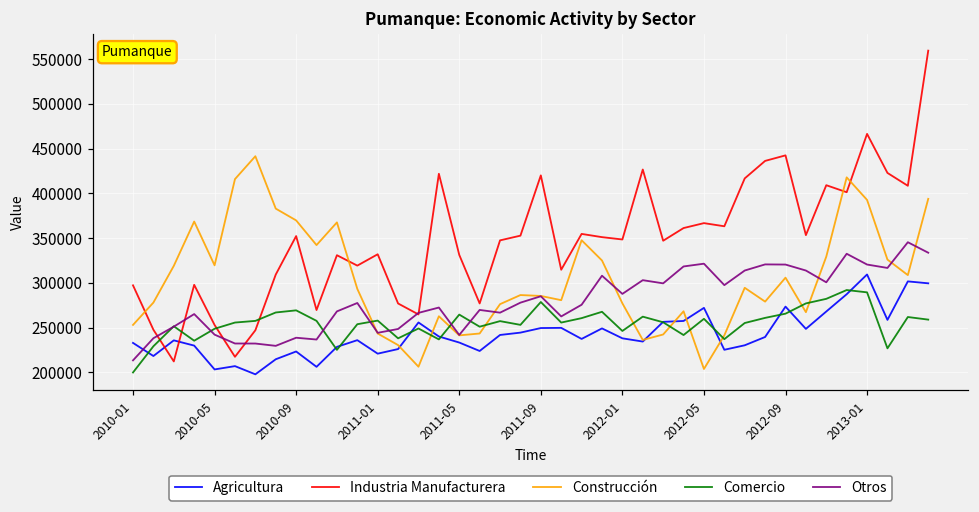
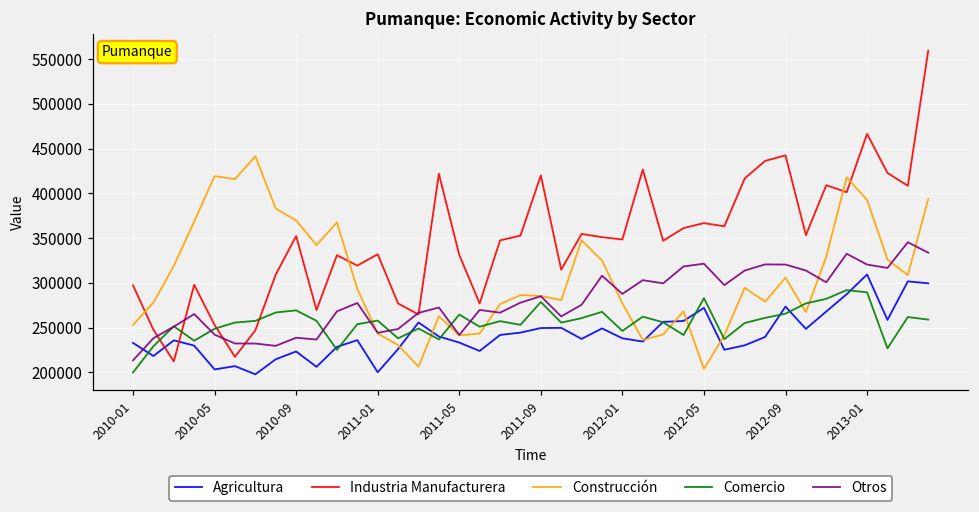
Construcción, 2010-05: 320000 -> 420000
Agricultura, 2011-01: 220000 -> 200000
Comercio, 2012-05: 260000 -> 280000
